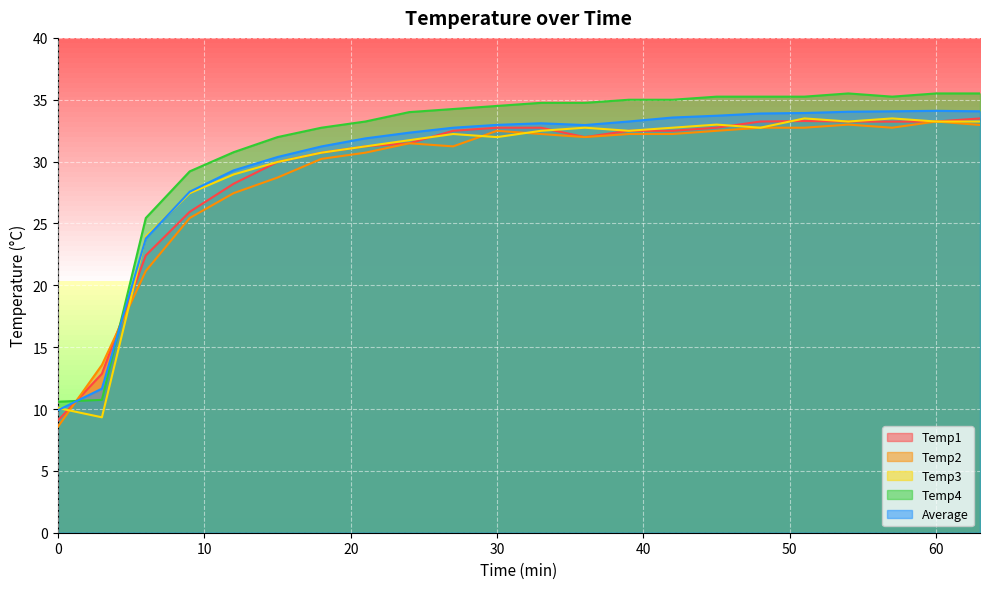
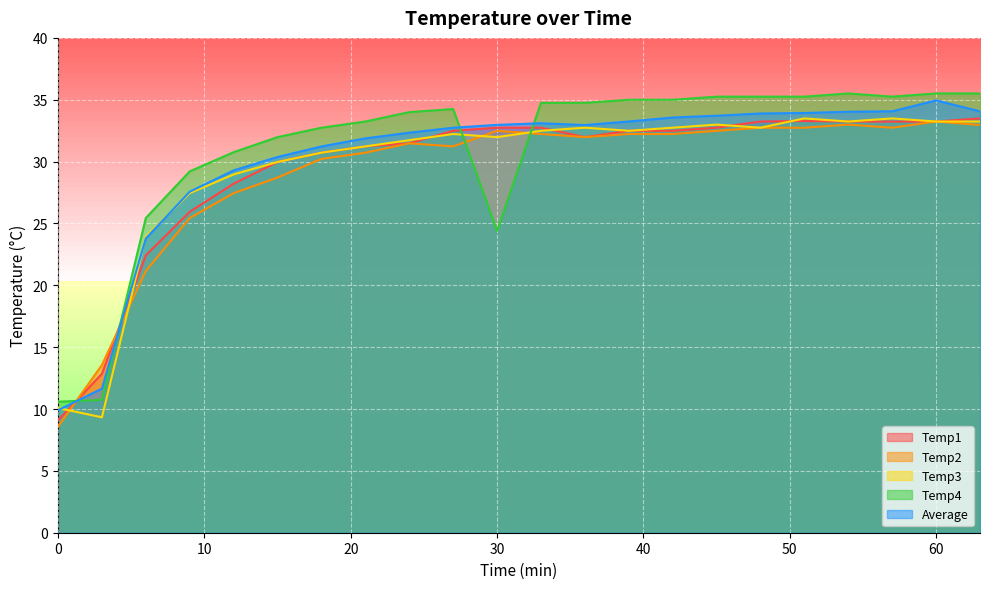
Temp4, 30: 34.5 -> 24.4
Average, 60: 34.1 -> 34.9
